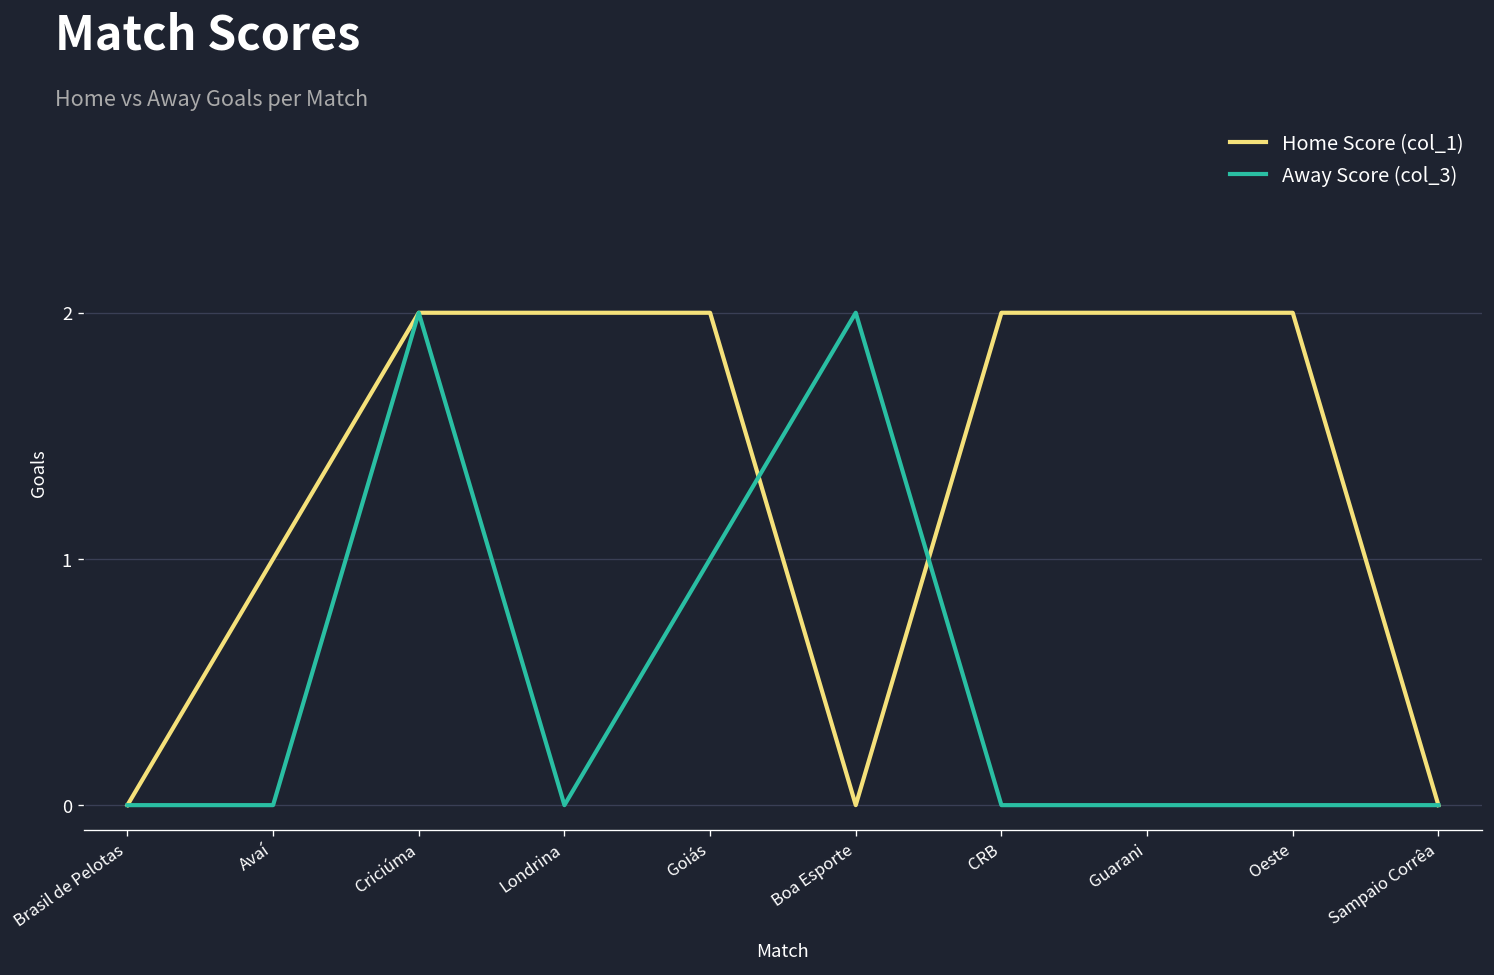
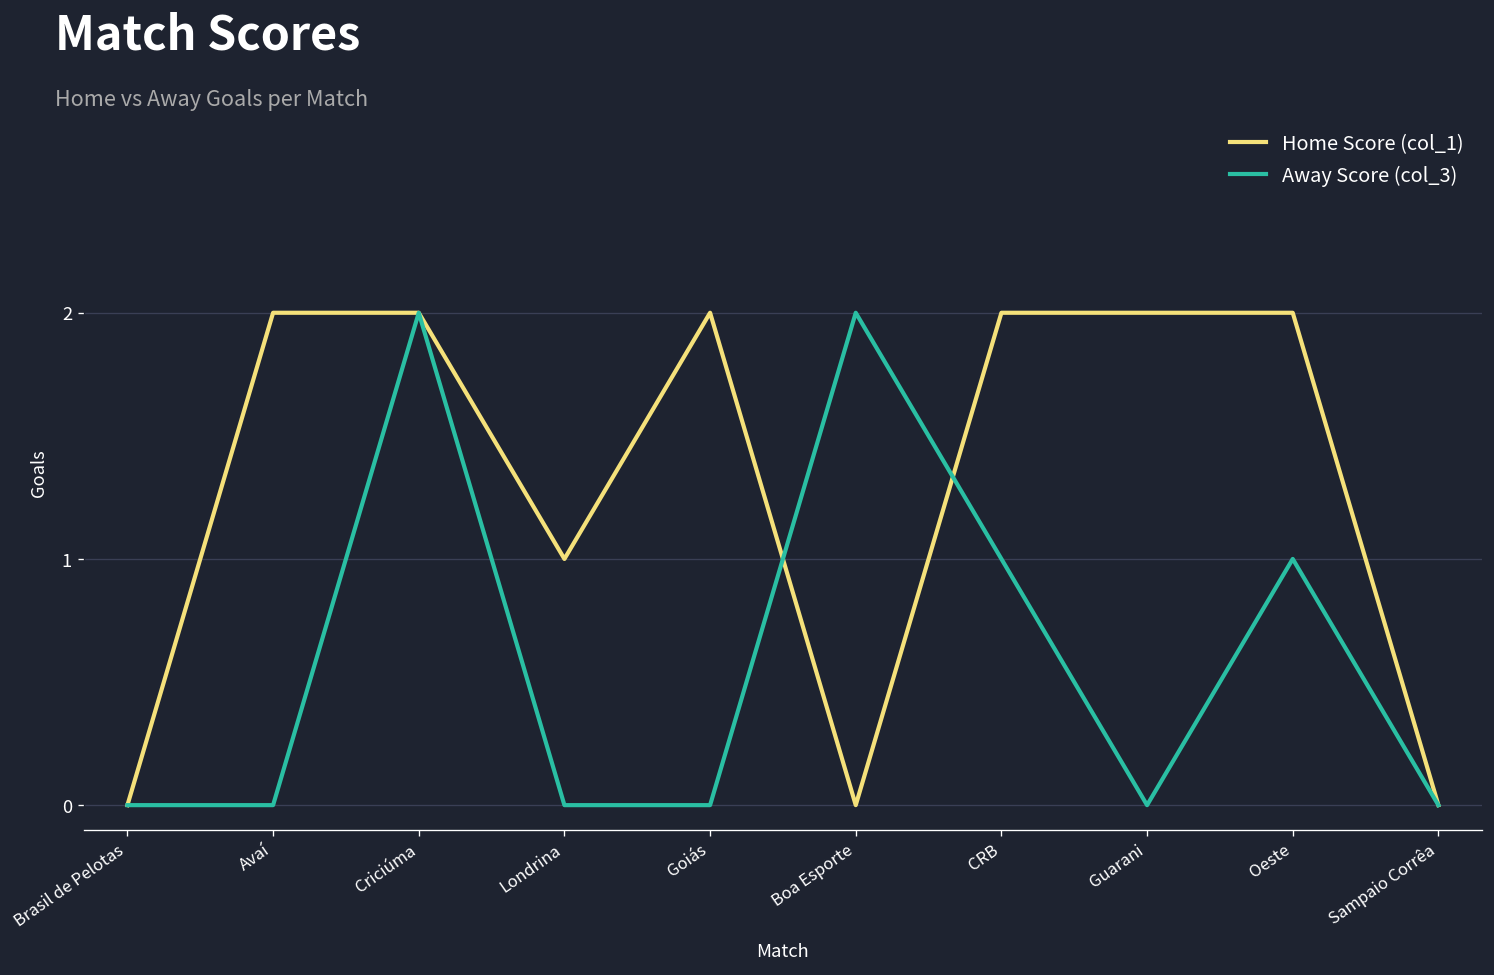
Home Score (col_1), Avaí: 1 -> 2
Home Score (col_1), Londrina: 2 -> 1
Away Score (col_3), Goiás: 1 -> 0
Away Score (col_3), CRB: 0 -> 1
Away Score (col_3), Oeste: 0 -> 1
